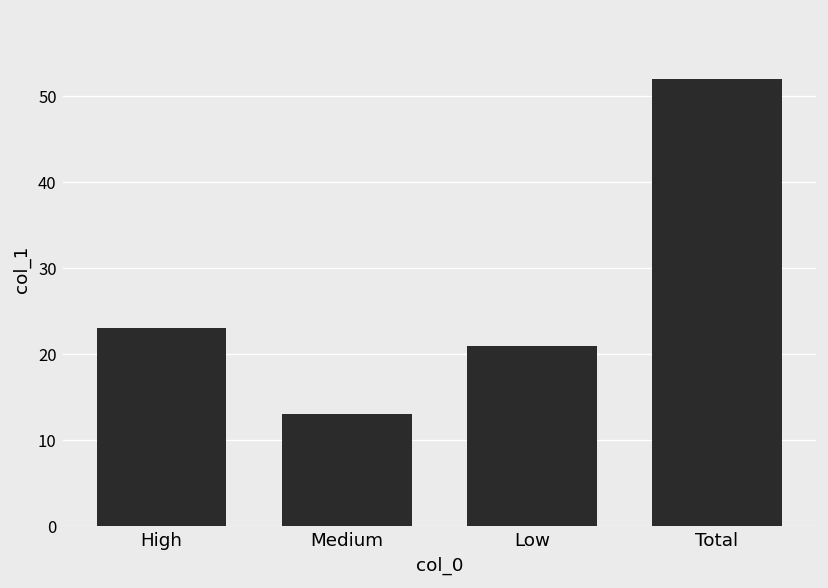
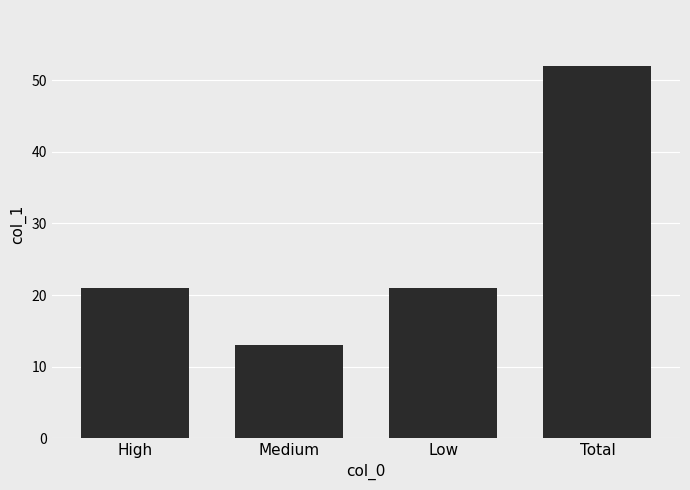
High: 23 -> 21
